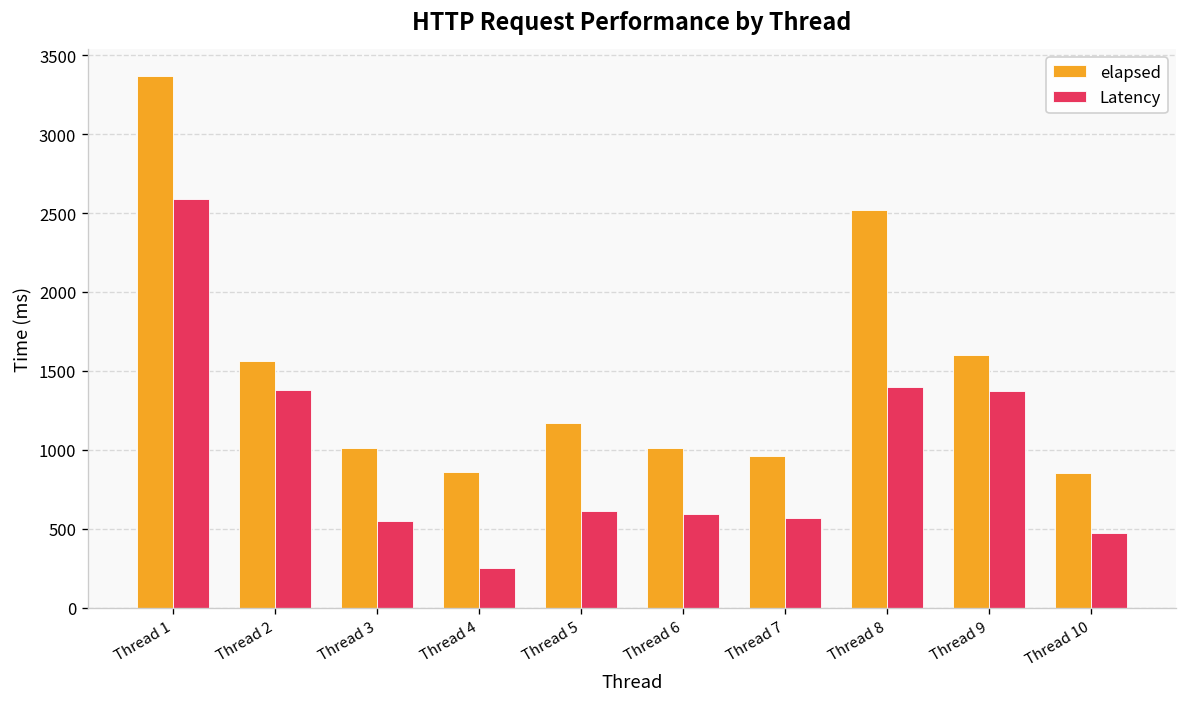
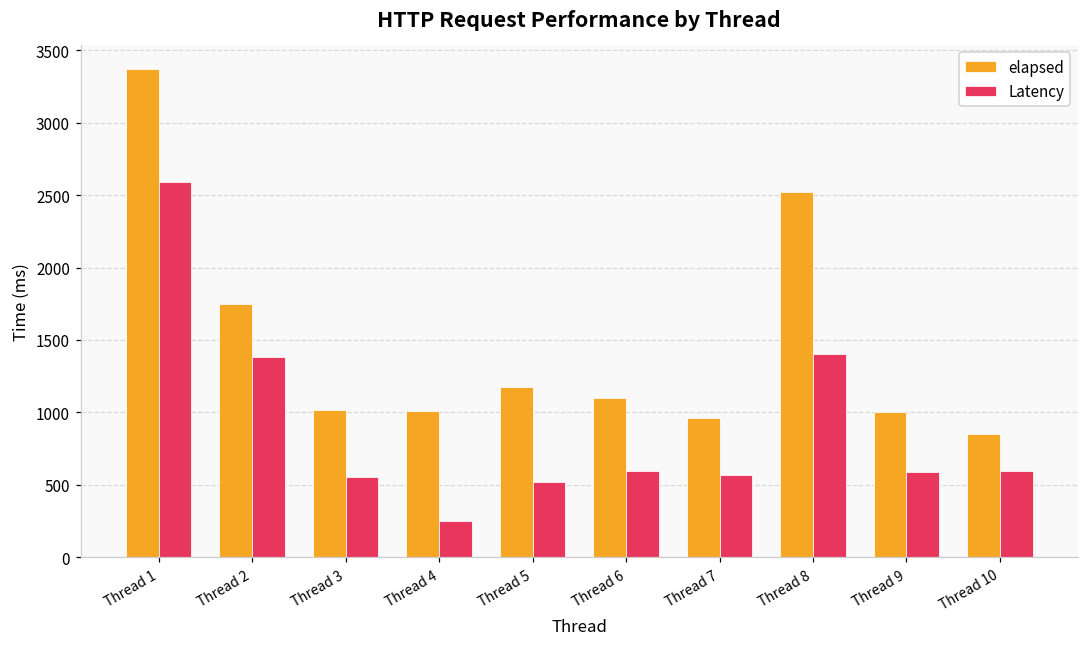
elapsed, Thread 2: 1560 -> 1750
elapsed, Thread 4: 860 -> 1010
Latency, Thread 5: 610 -> 520
elapsed, Thread 6: 1010 -> 1100
elapsed, Thread 9: 1600 -> 1000
Latency, Thread 9: 1370 -> 590
Latency, Thread 10: 470 -> 590
